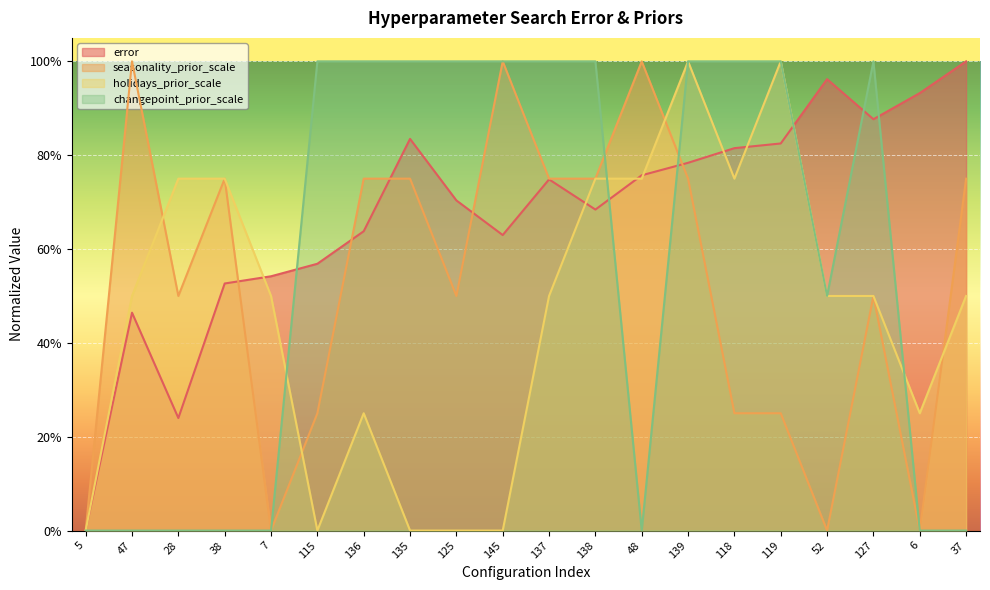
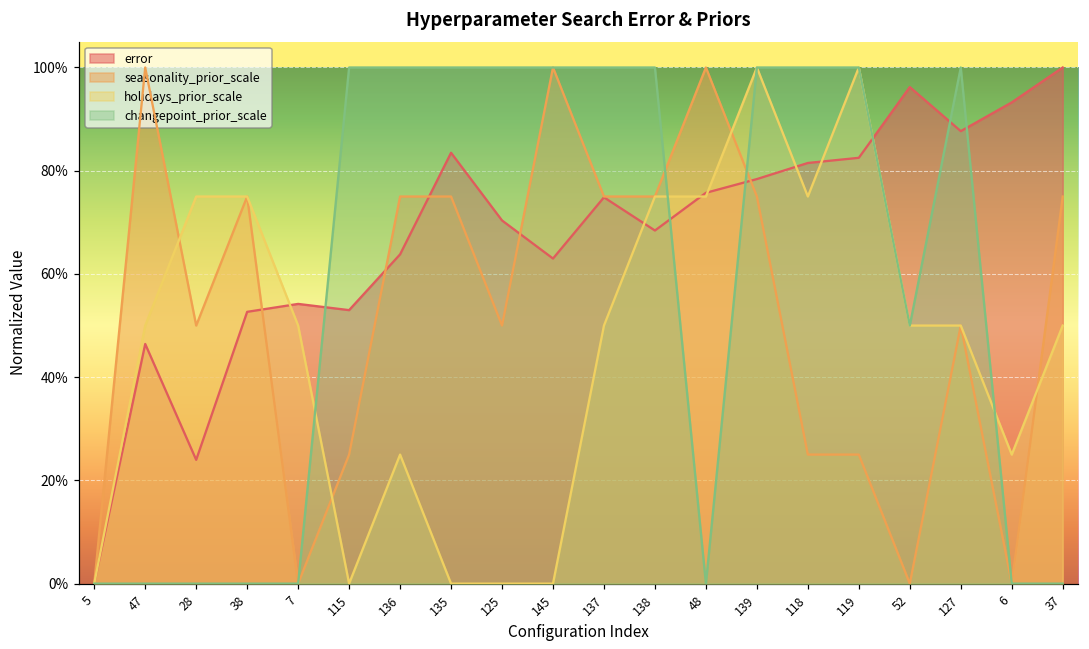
error, 115: 57% -> 53%
